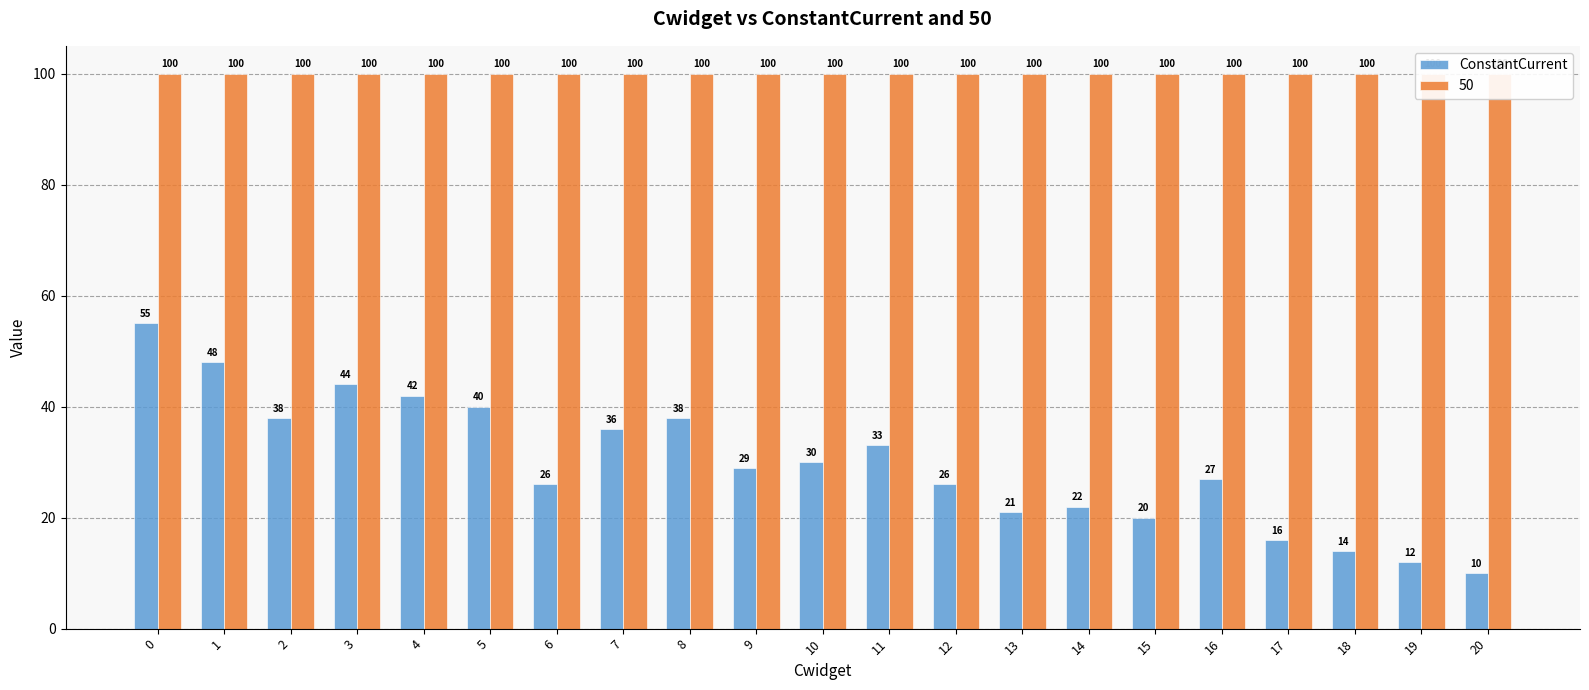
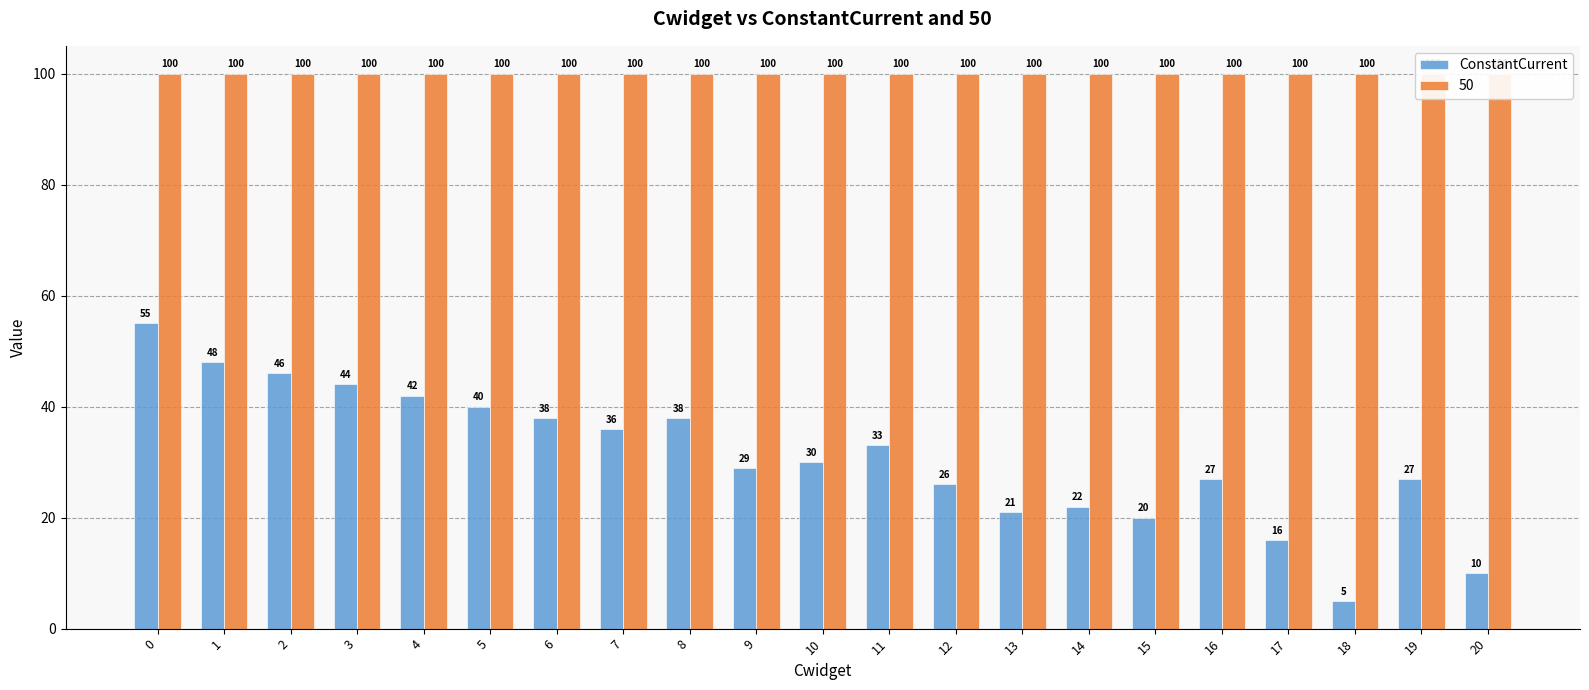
ConstantCurrent, 2: 38 -> 46
ConstantCurrent, 6: 26 -> 38
ConstantCurrent, 18: 14 -> 5
ConstantCurrent, 19: 12 -> 27
